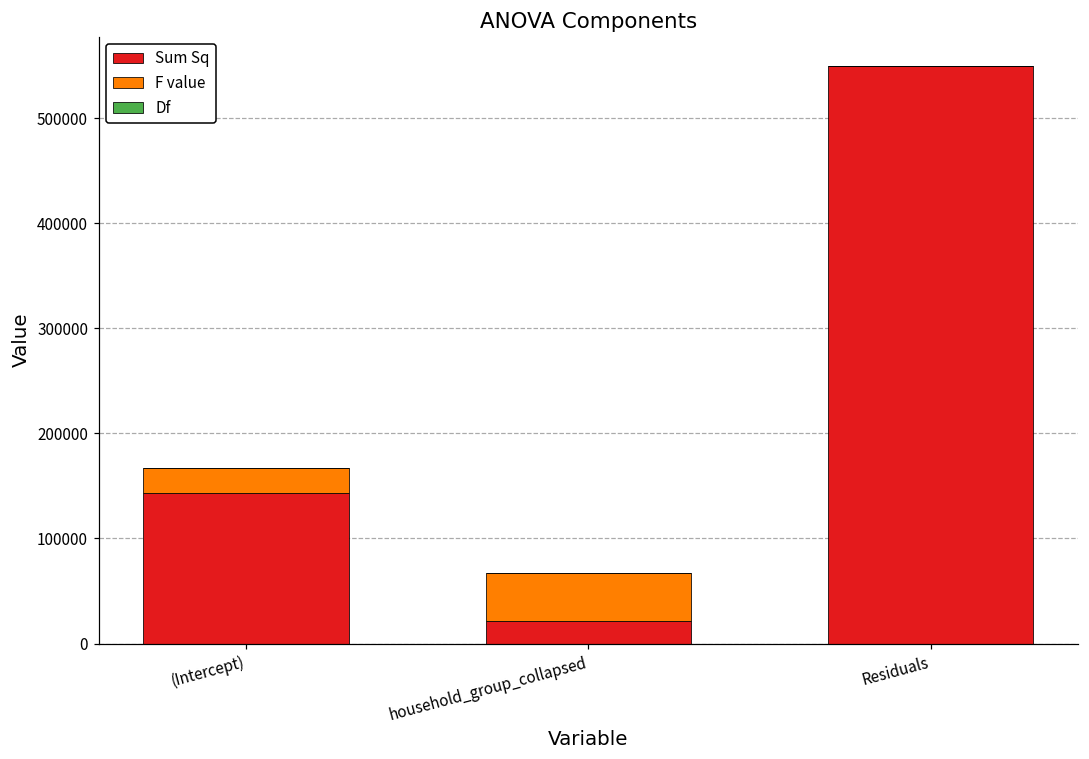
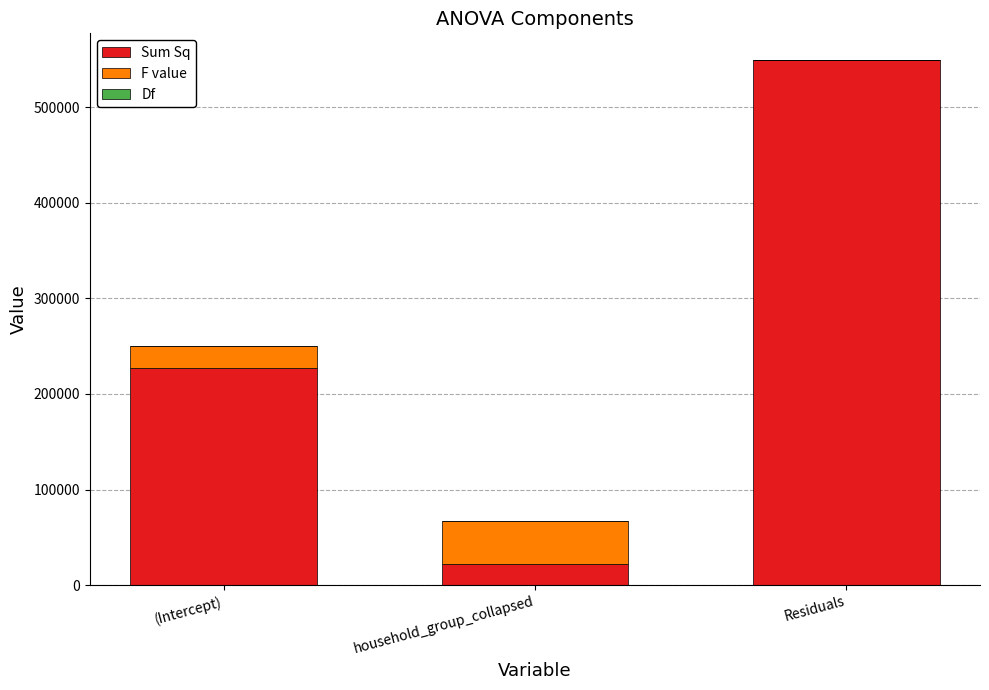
Sum Sq, (Intercept): 140000 -> 230000
